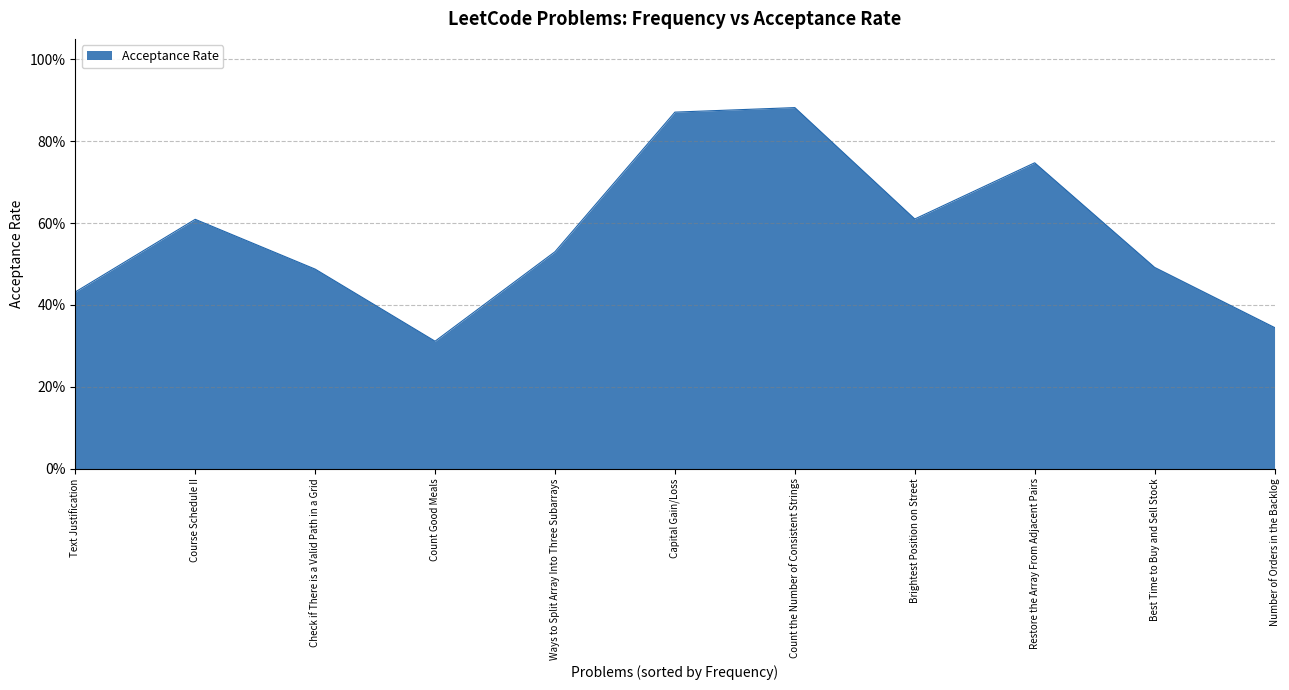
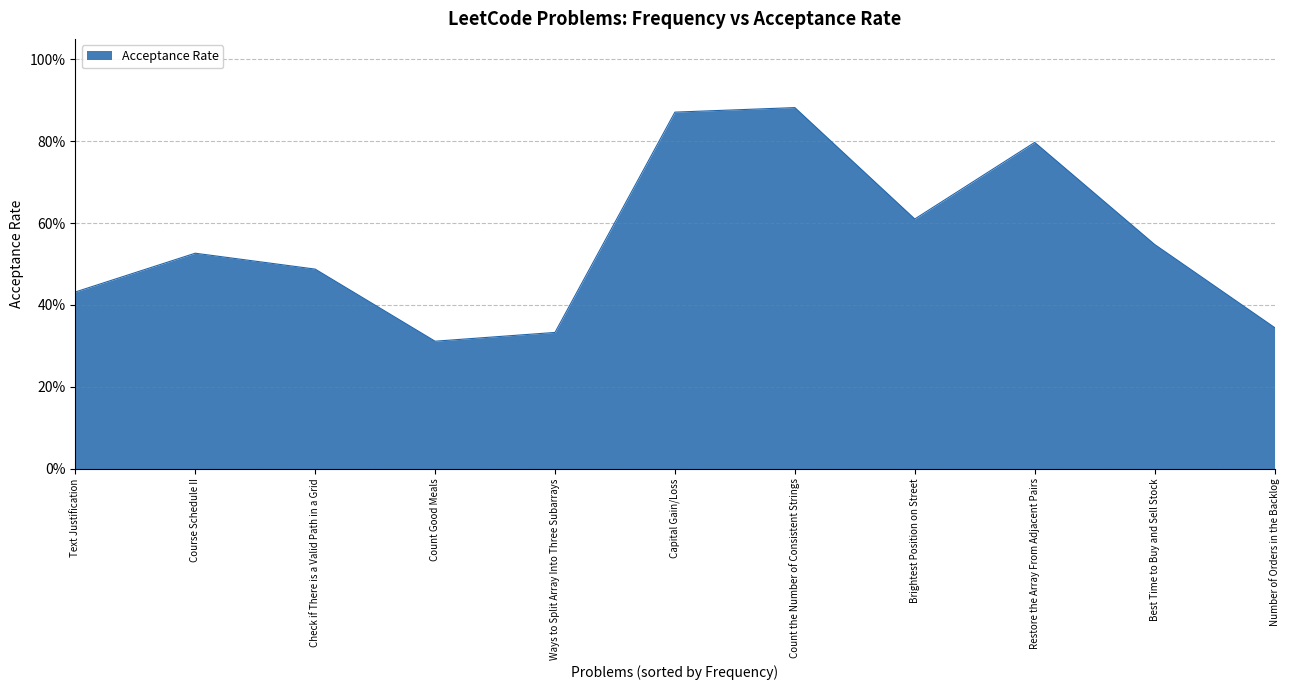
Course Schedule II: 61% -> 53%
Ways to Split Array Into Three Subarrays: 53% -> 33%
Restore the Array From Adjacent Pairs: 75% -> 80%
Best Time to Buy and Sell Stock: 49% -> 55%
